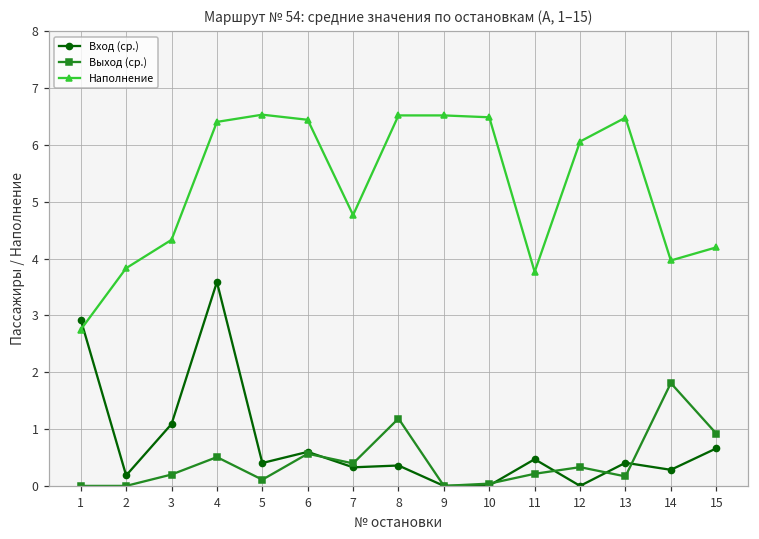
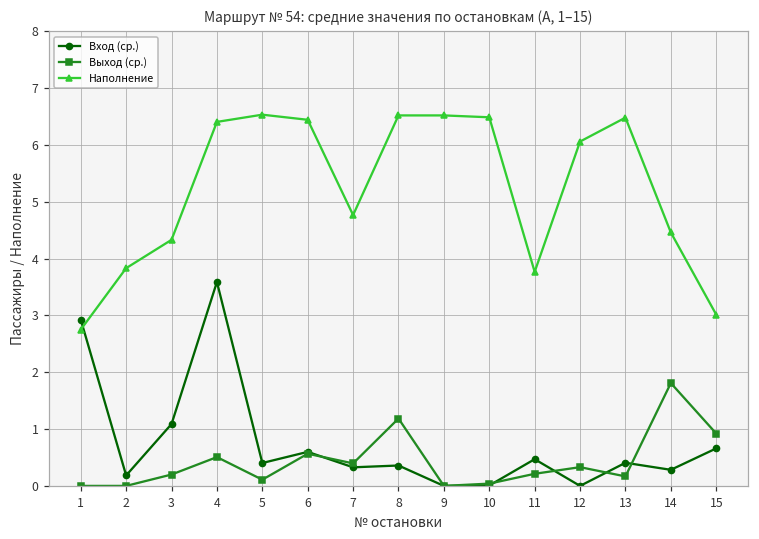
Наполнение, 14: 4.0 -> 4.5
Наполнение, 15: 4.2 -> 3.0
